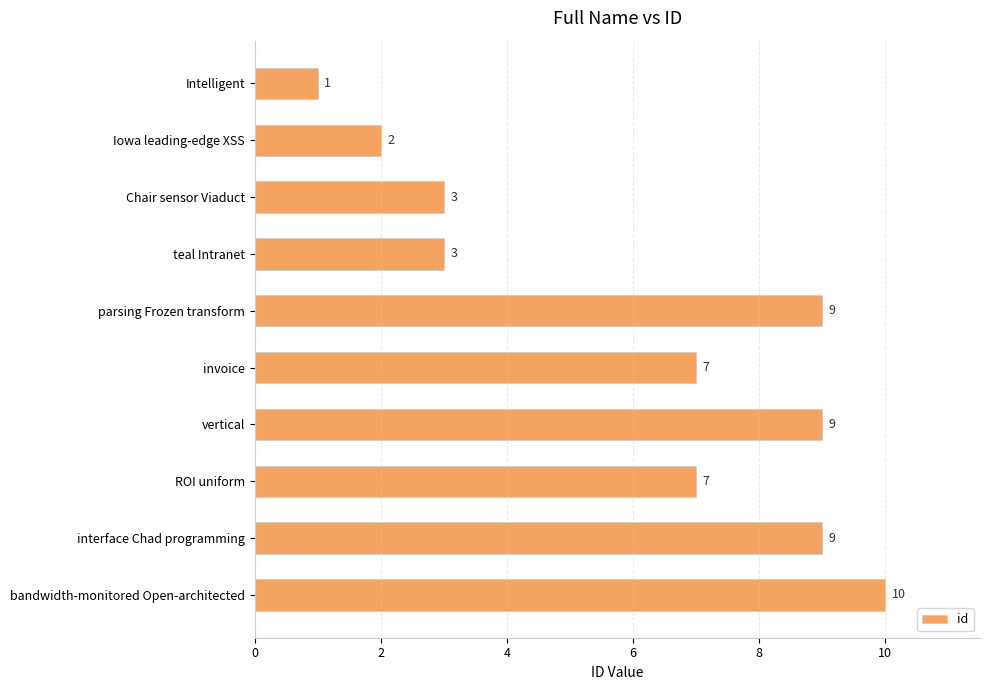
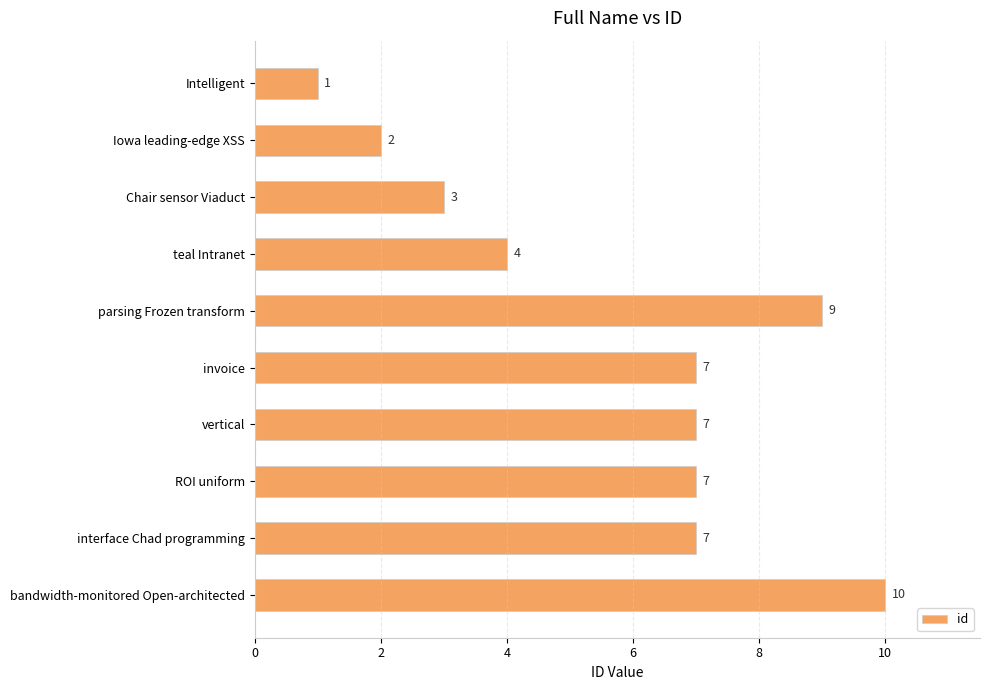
teal Intranet: 3 -> 4
vertical: 9 -> 7
interface Chad programming: 9 -> 7
